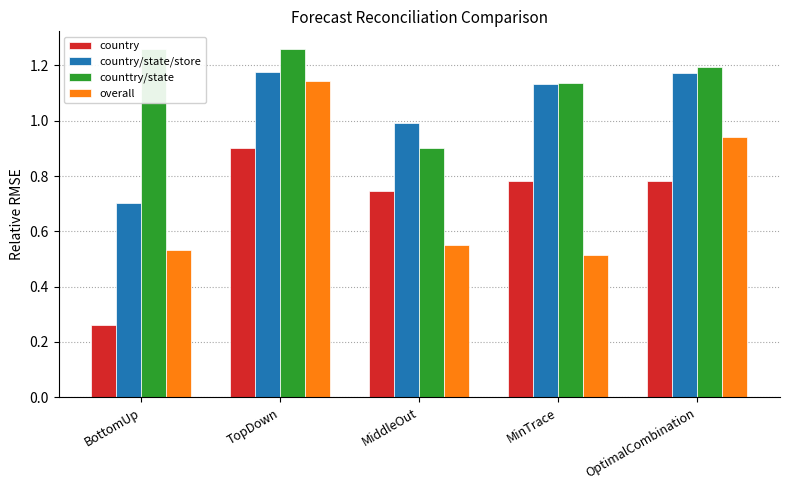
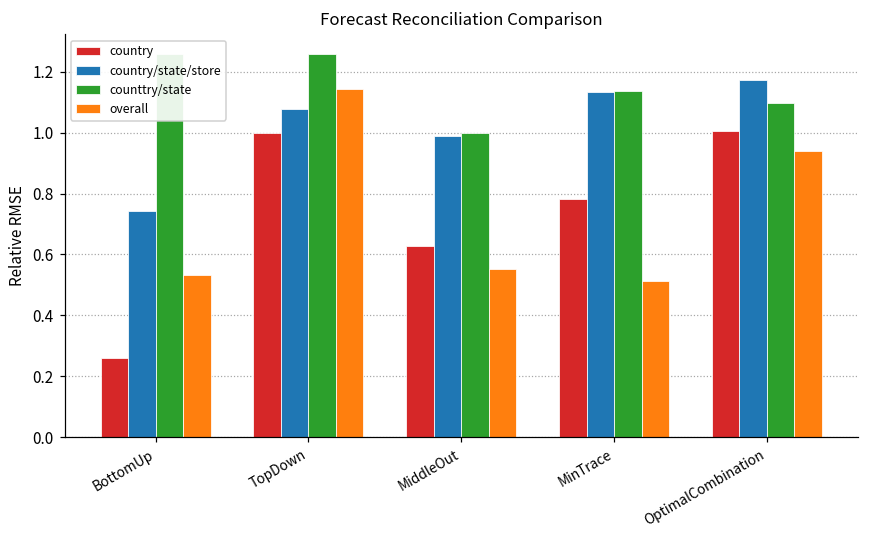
country/state/store, BottomUp: 0.70 -> 0.74
country, TopDown: 0.9 -> 1.0
country/state/store, TopDown: 1.17 -> 1.08
country, MiddleOut: 0.74 -> 0.63
counttry/state, MiddleOut: 0.9 -> 1.0
country, OptimalCombination: 0.78 -> 1.01
counttry/state, OptimalCombination: 1.19 -> 1.10
